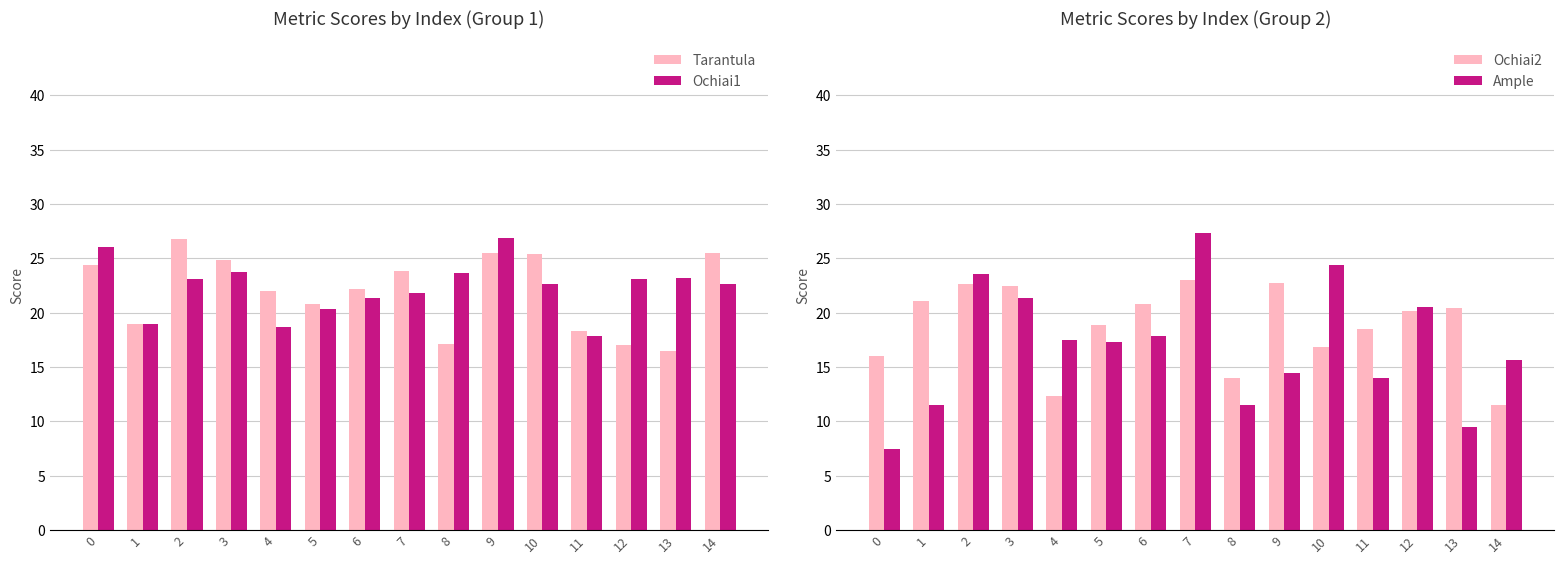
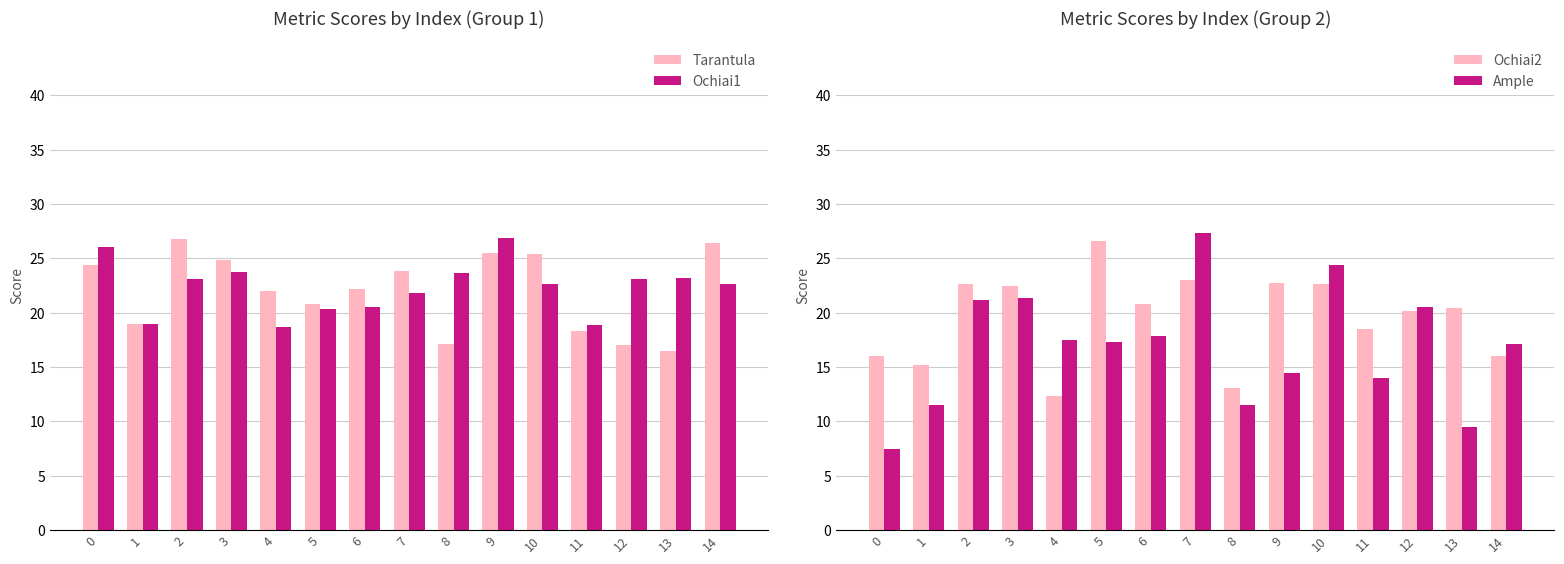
Metric Scores by Index (Group 1), Ochiai1, 6: 21.3 -> 20.5
Metric Scores by Index (Group 1), Ochiai1, 11: 17.8 -> 18.8
Metric Scores by Index (Group 1), Tarantula, 14: 25.5 -> 26.5
Metric Scores by Index (Group 2), Ochiai2, 1: 21.0 -> 15.2
Metric Scores by Index (Group 2), Ample, 2: 23.5 -> 21.2
Metric Scores by Index (Group 2), Ochiai2, 5: 18.8 -> 26.6
Metric Scores by Index (Group 2), Ochiai2, 8: 14.0 -> 13.0
Metric Scores by Index (Group 2), Ochiai2, 10: 16.8 -> 22.7
Metric Scores by Index (Group 2), Ochiai2, 14: 11.5 -> 16.0
Metric Scores by Index (Group 2), Ample, 14: 15.7 -> 17.1
